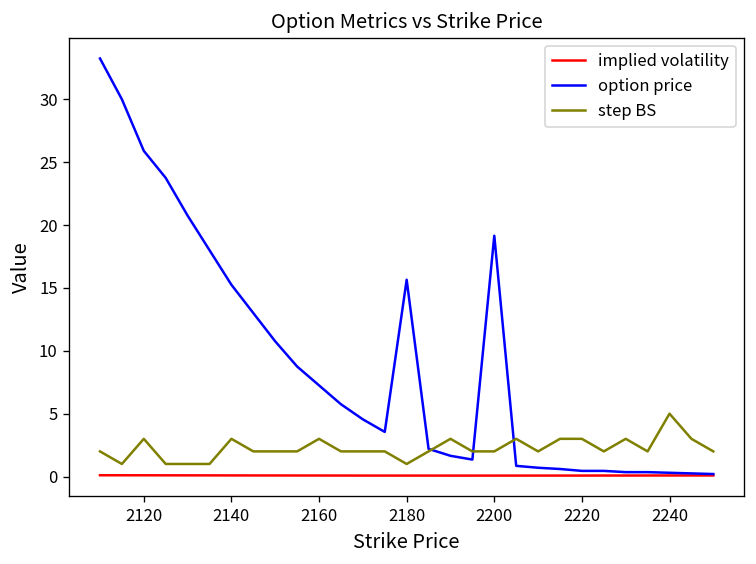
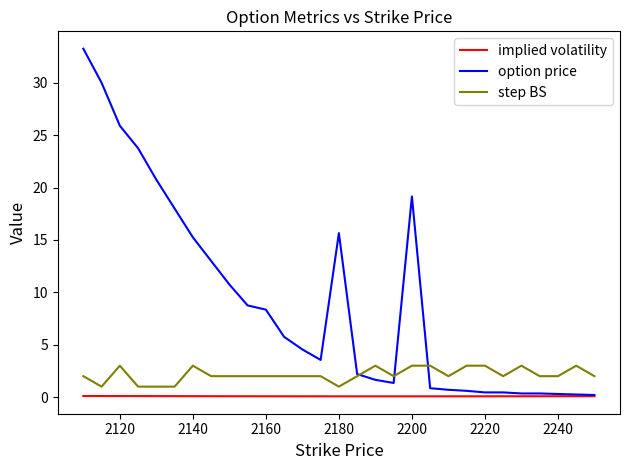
option price, 2160: 7.3 -> 8.4
step BS, 2160: 3 -> 2
step BS, 2200: 2 -> 3
step BS, 2240: 5 -> 2
